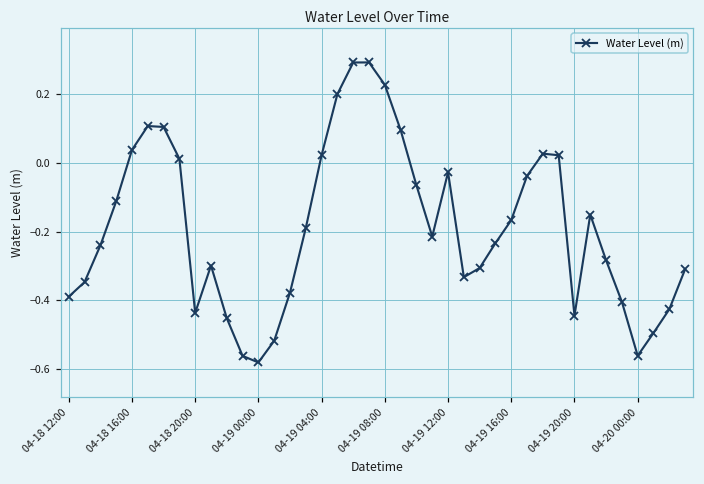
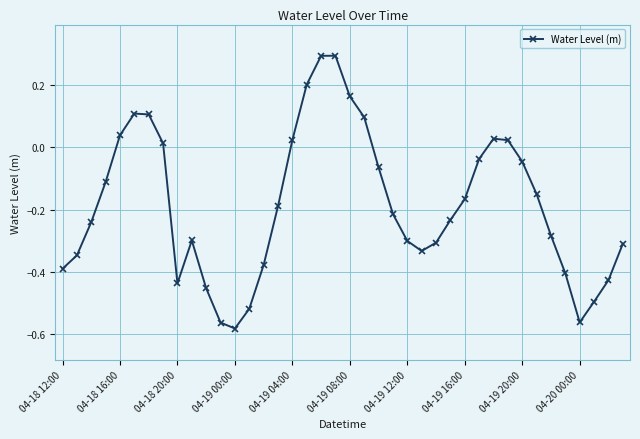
04-19 08:00: 0.23 -> 0.16
04-19 12:00: -0.03 -> -0.30
04-19 20:00: -0.44 -> -0.05
